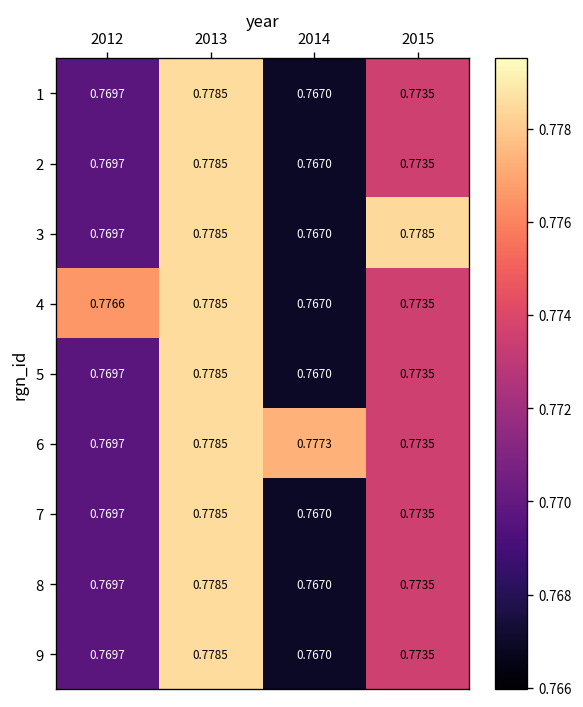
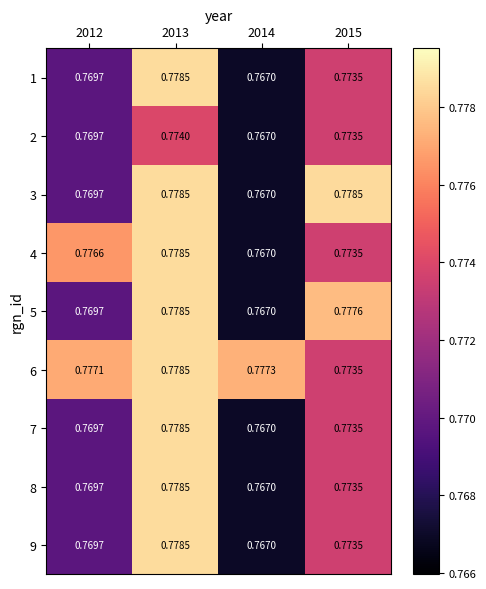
2, 2013: 0.7785 -> 0.7740
5, 2015: 0.7735 -> 0.7776
6, 2012: 0.7697 -> 0.7771
